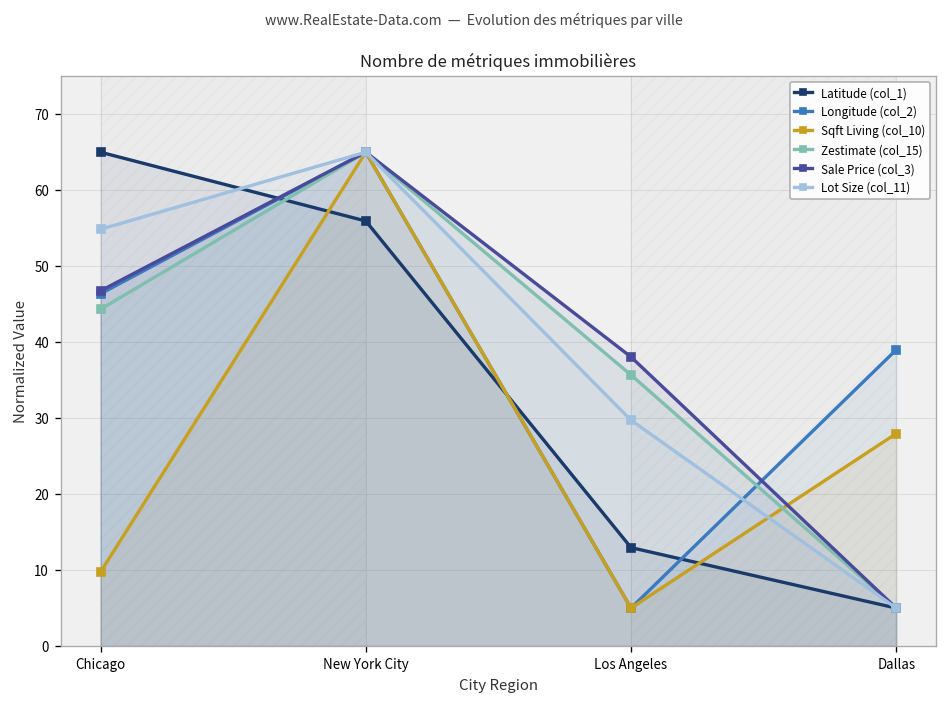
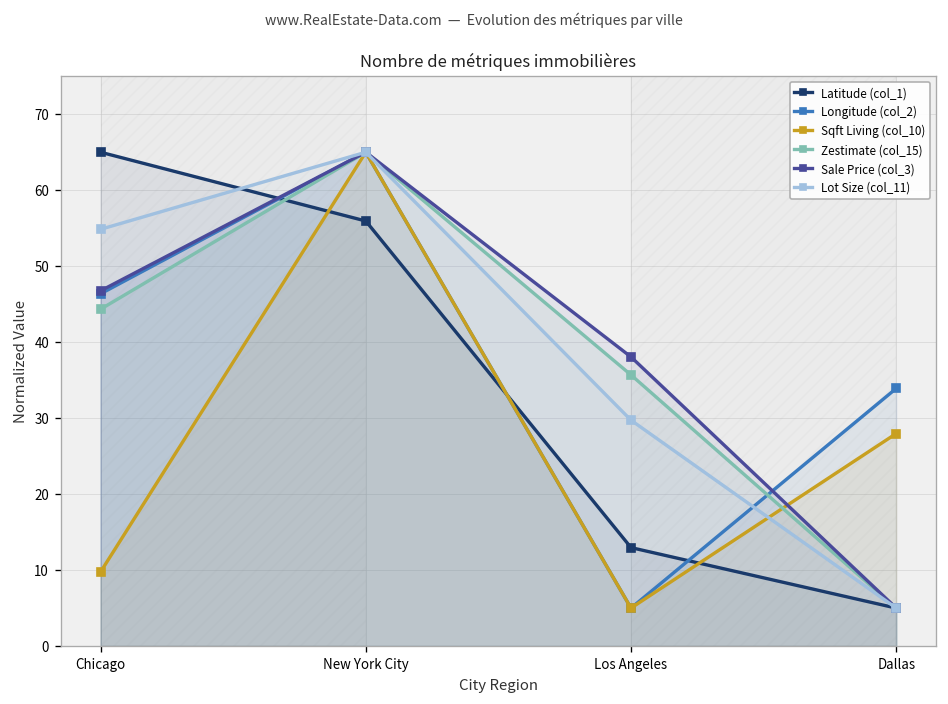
Longitude (col_2), Dallas: 39 -> 34
